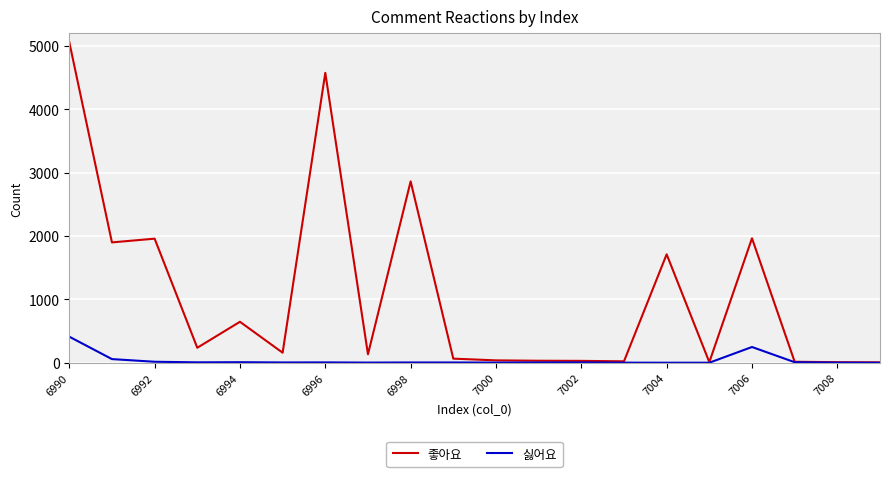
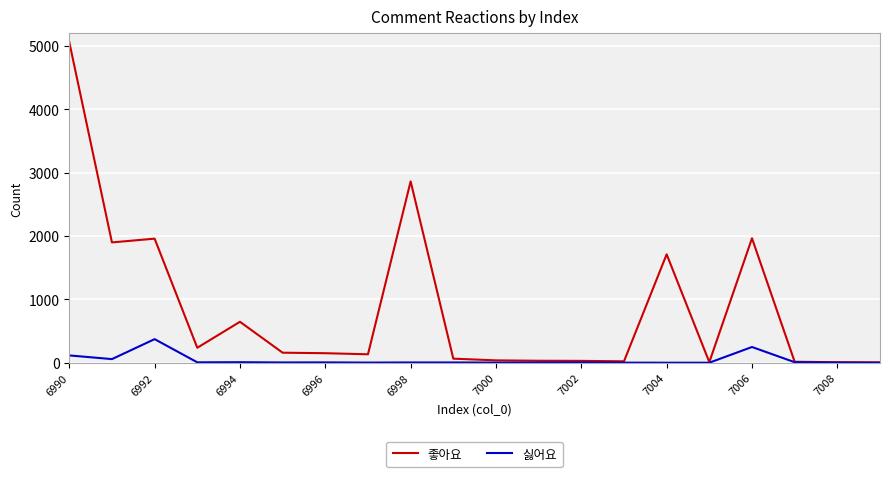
싫어요, 6990: 400 -> 100
싫어요, 6992: 0 -> 400
좋아요, 6996: 4600 -> 200
